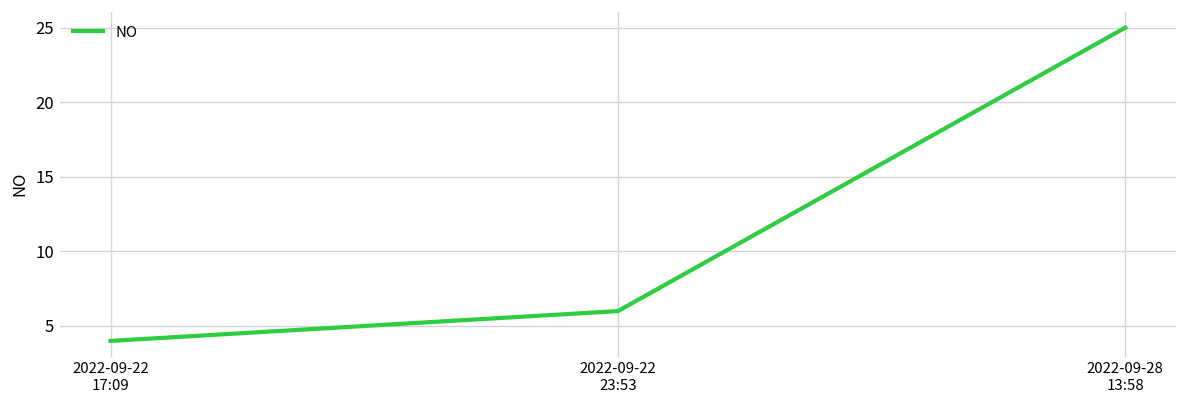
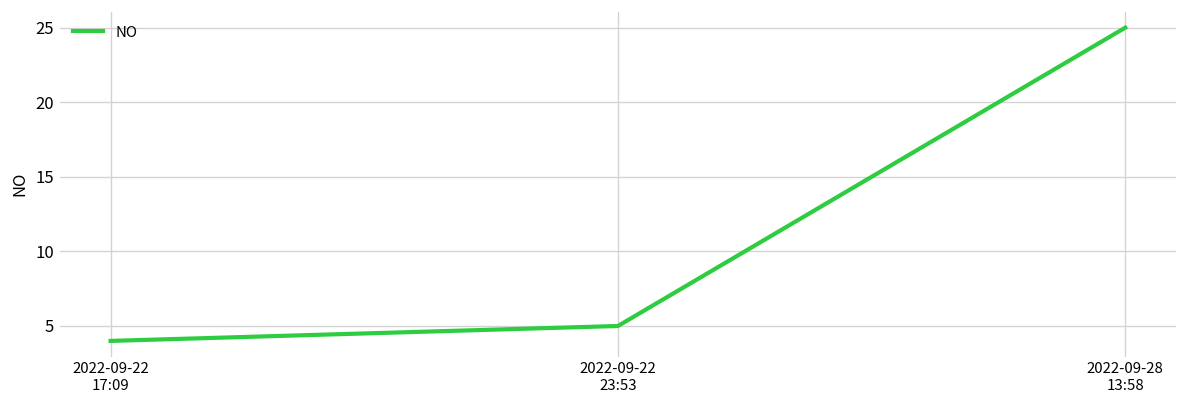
2022-09-22 23:53: 6 -> 5
